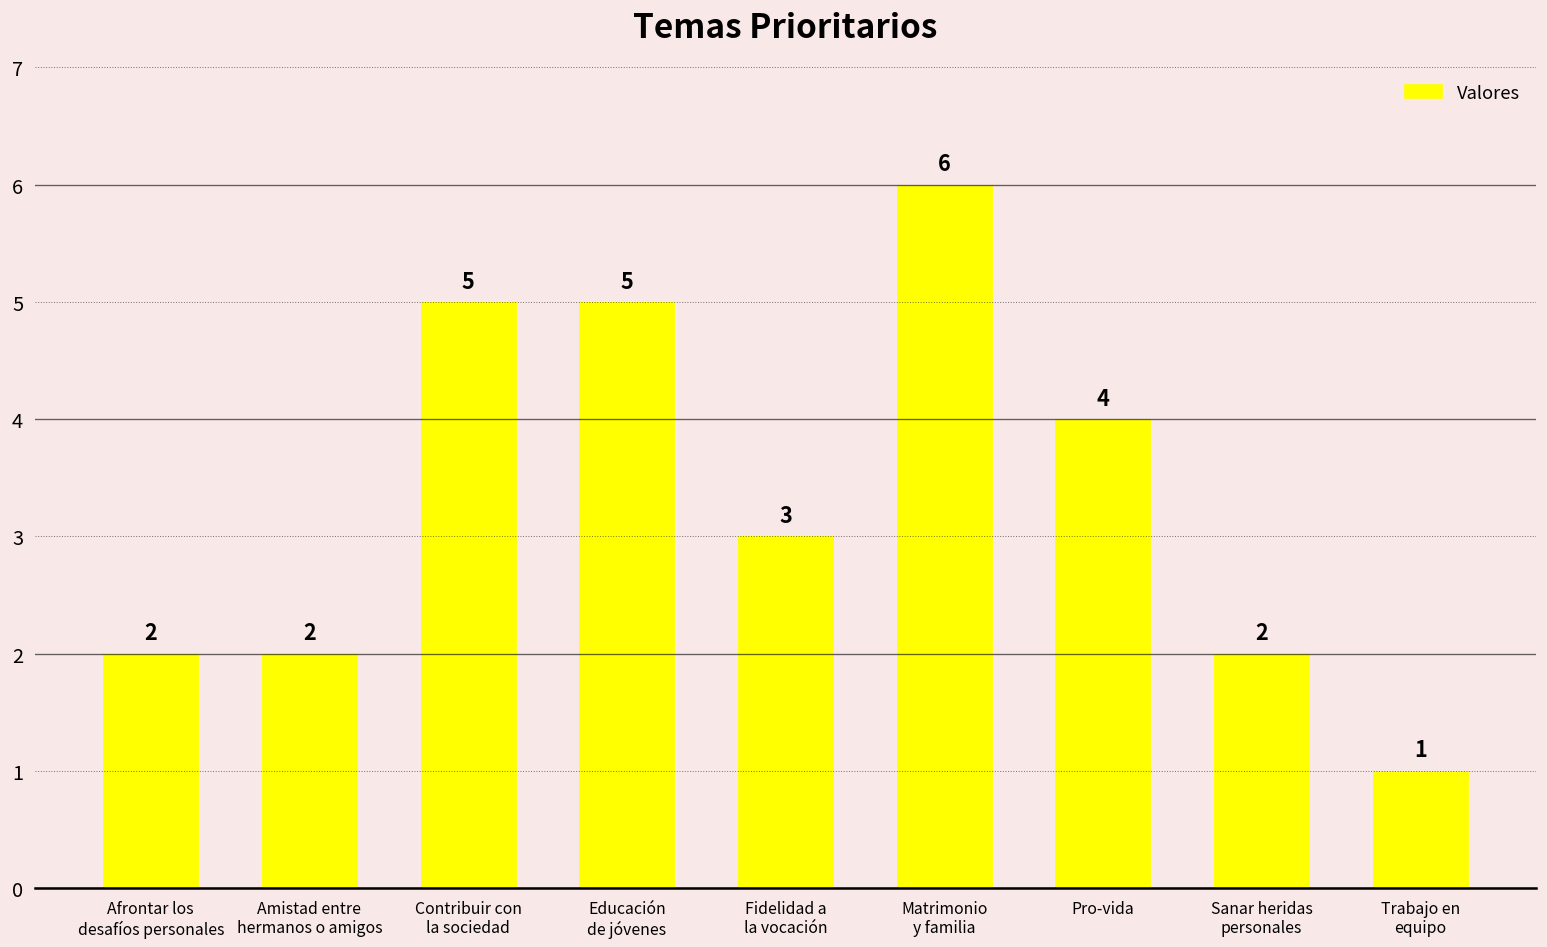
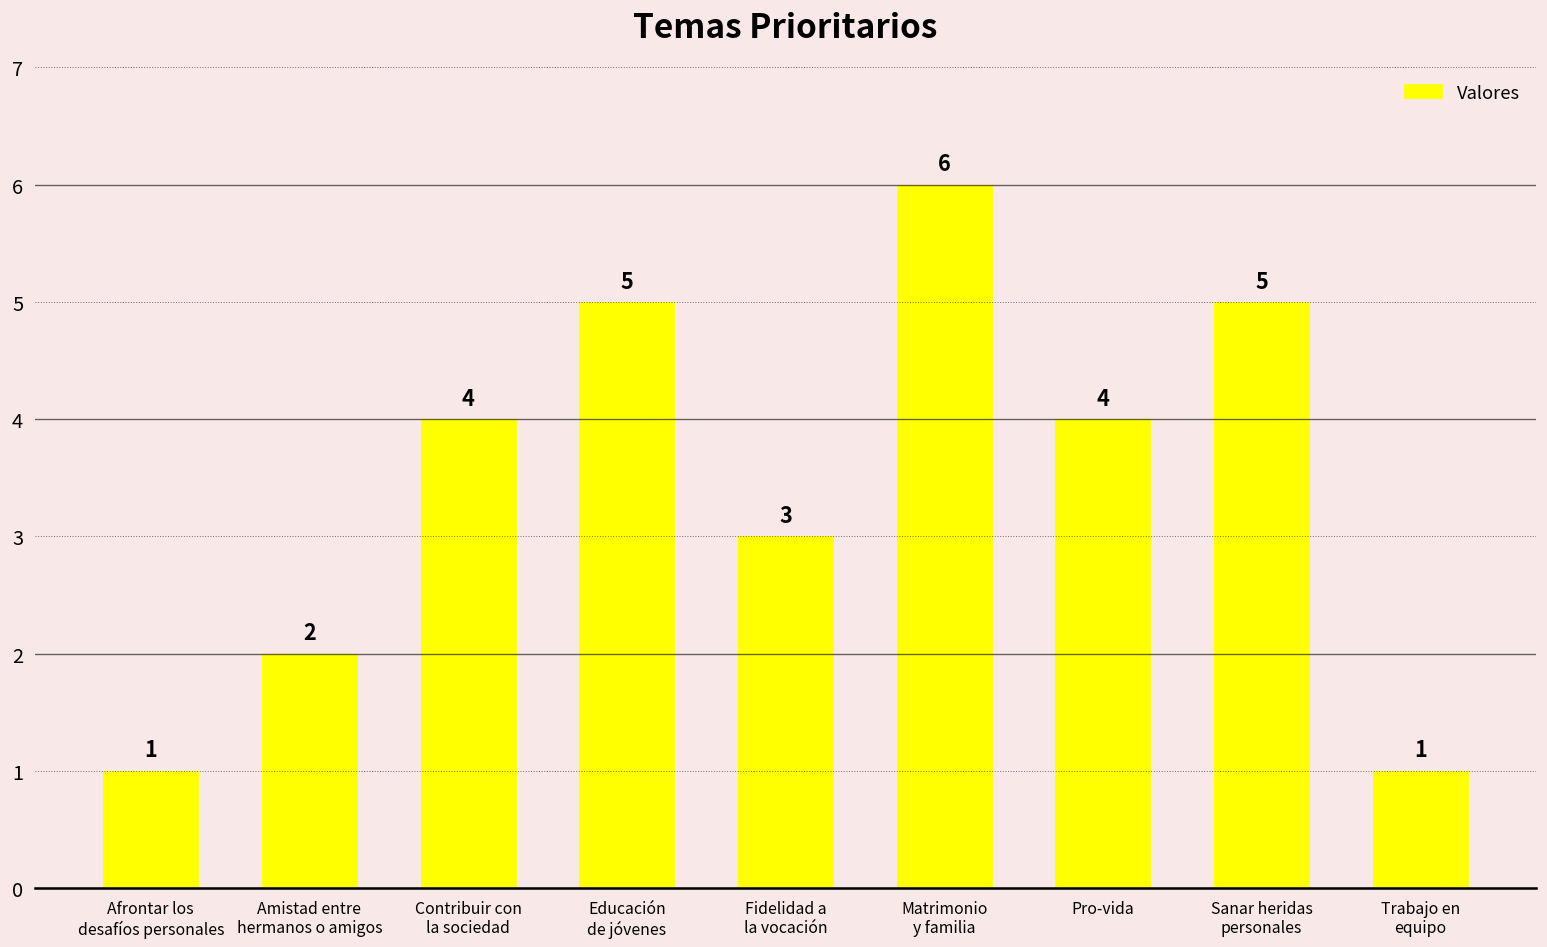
Afrontar los desafíos personales: 2 -> 1
Contribuir con la sociedad: 5 -> 4
Sanar heridas personales: 2 -> 5
